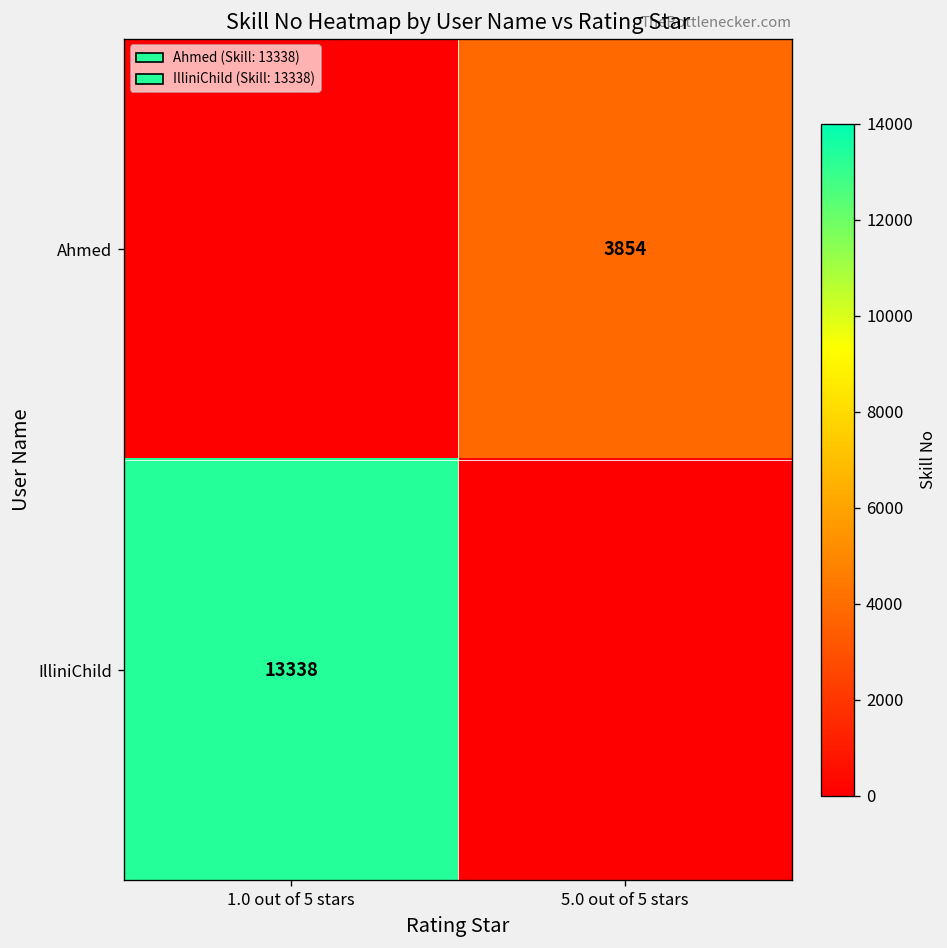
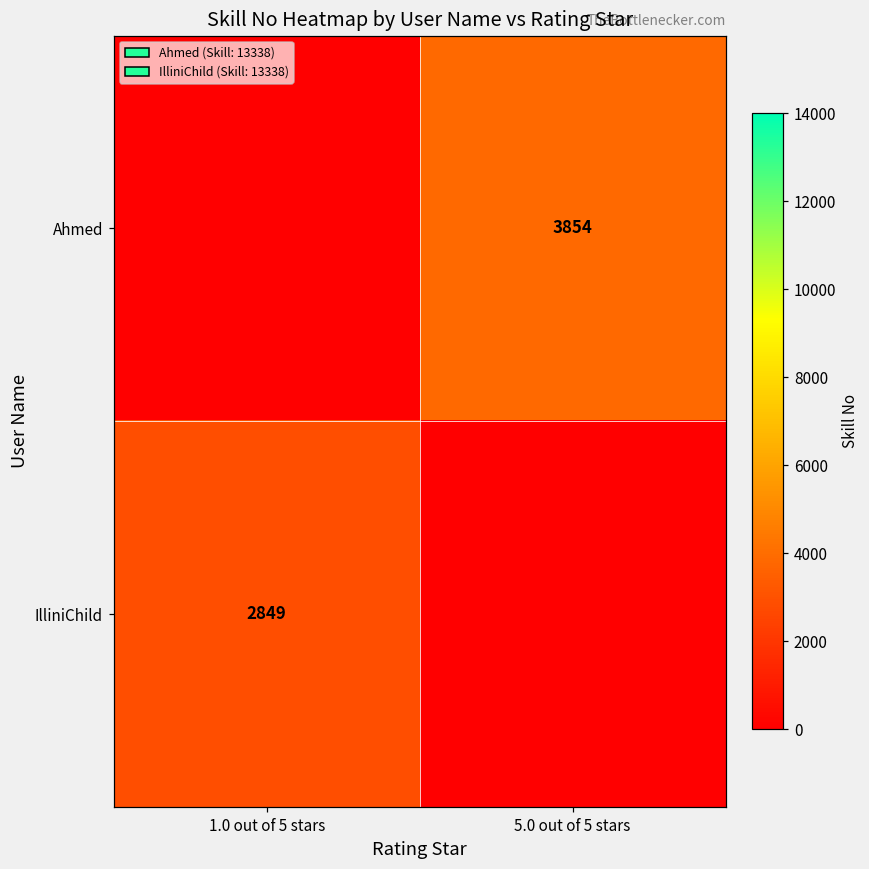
IlliniChild, 1.0 out of 5 stars: 13338 -> 2849
